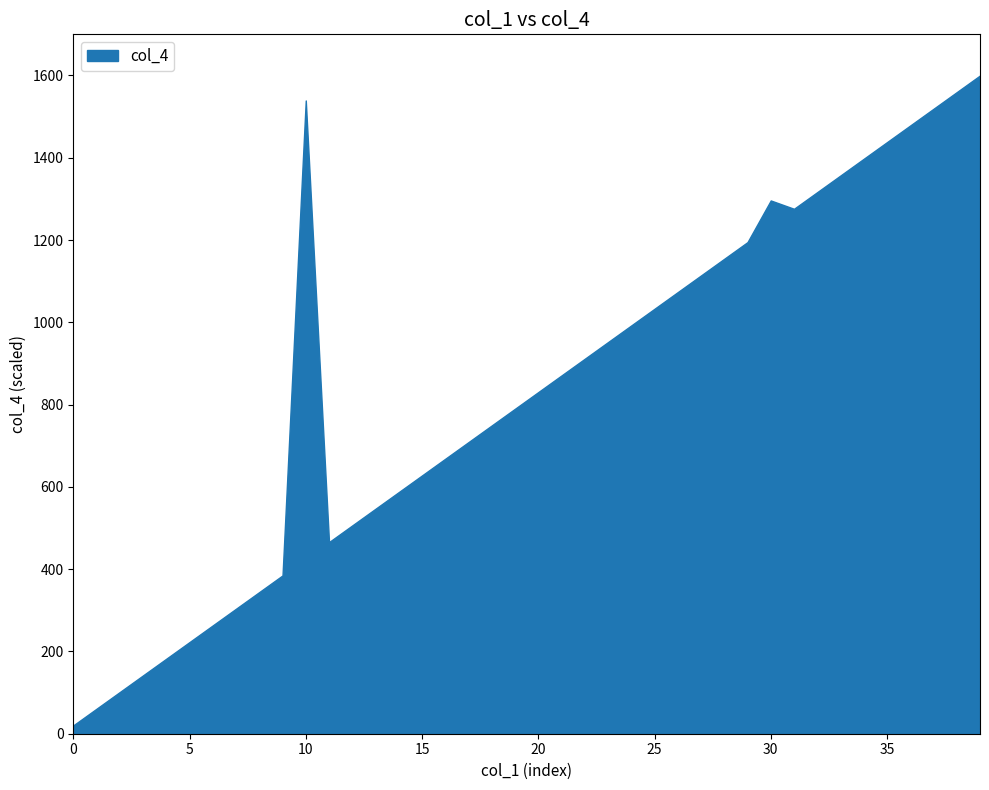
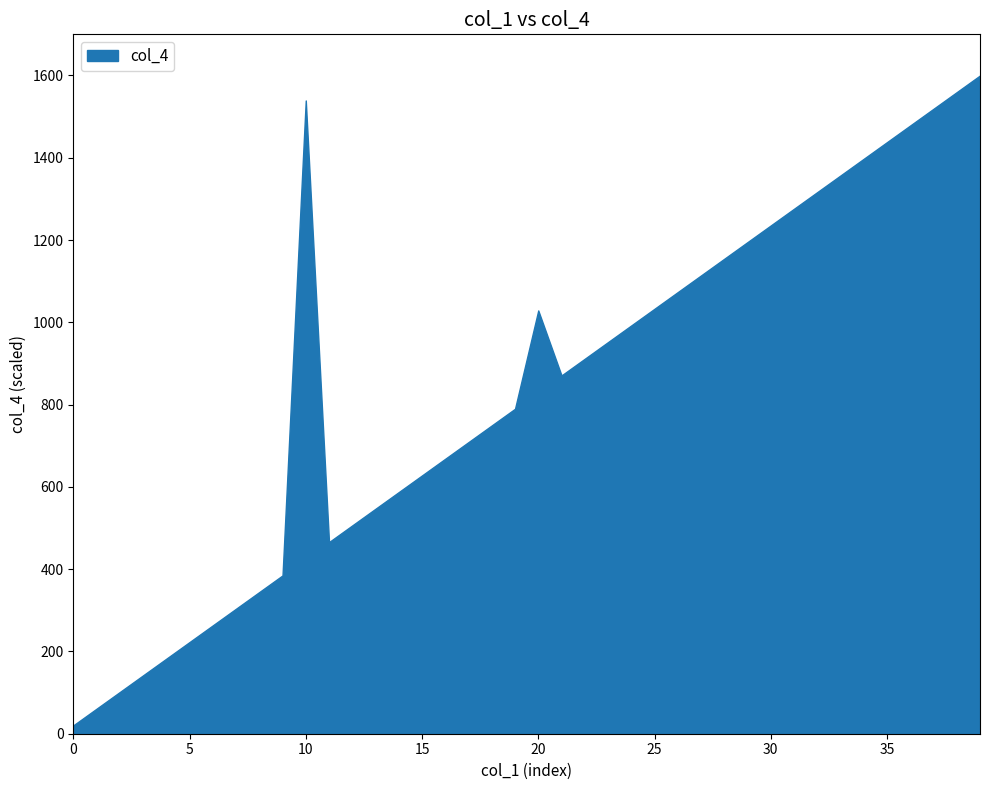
20: 830 -> 1030
30: 1300 -> 1240
